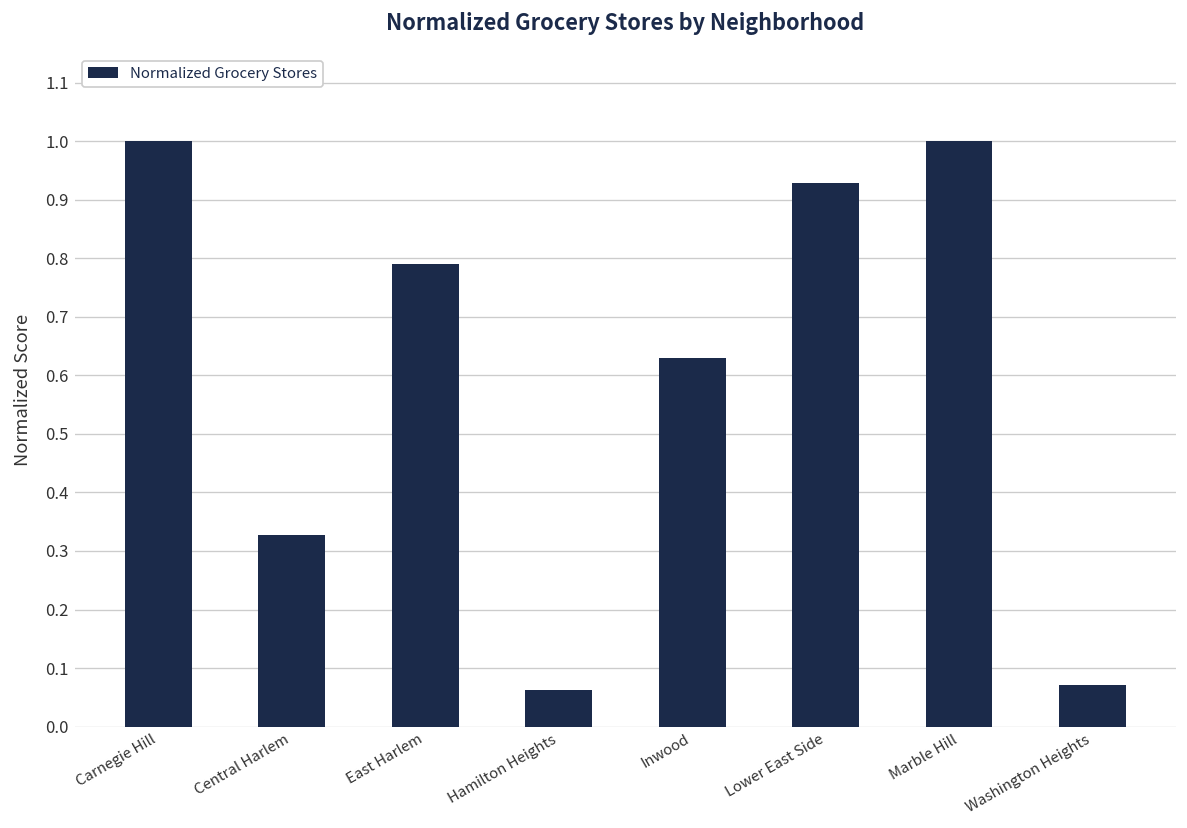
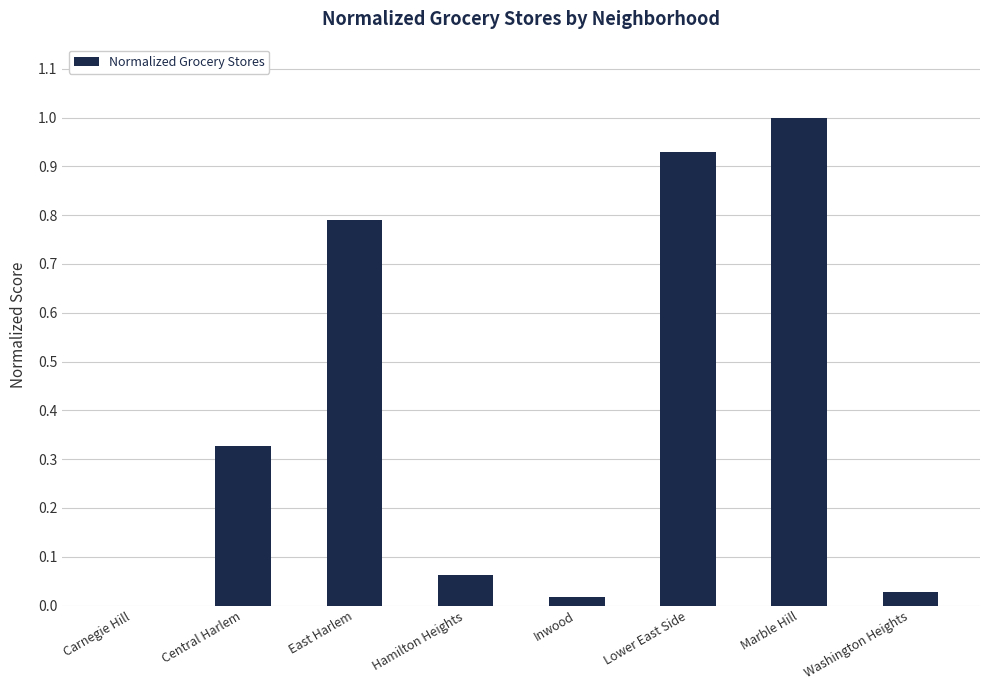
Carnegie Hill: 1 -> 0
Inwood: 0.63 -> 0.02
Washington Heights: 0.07 -> 0.03
